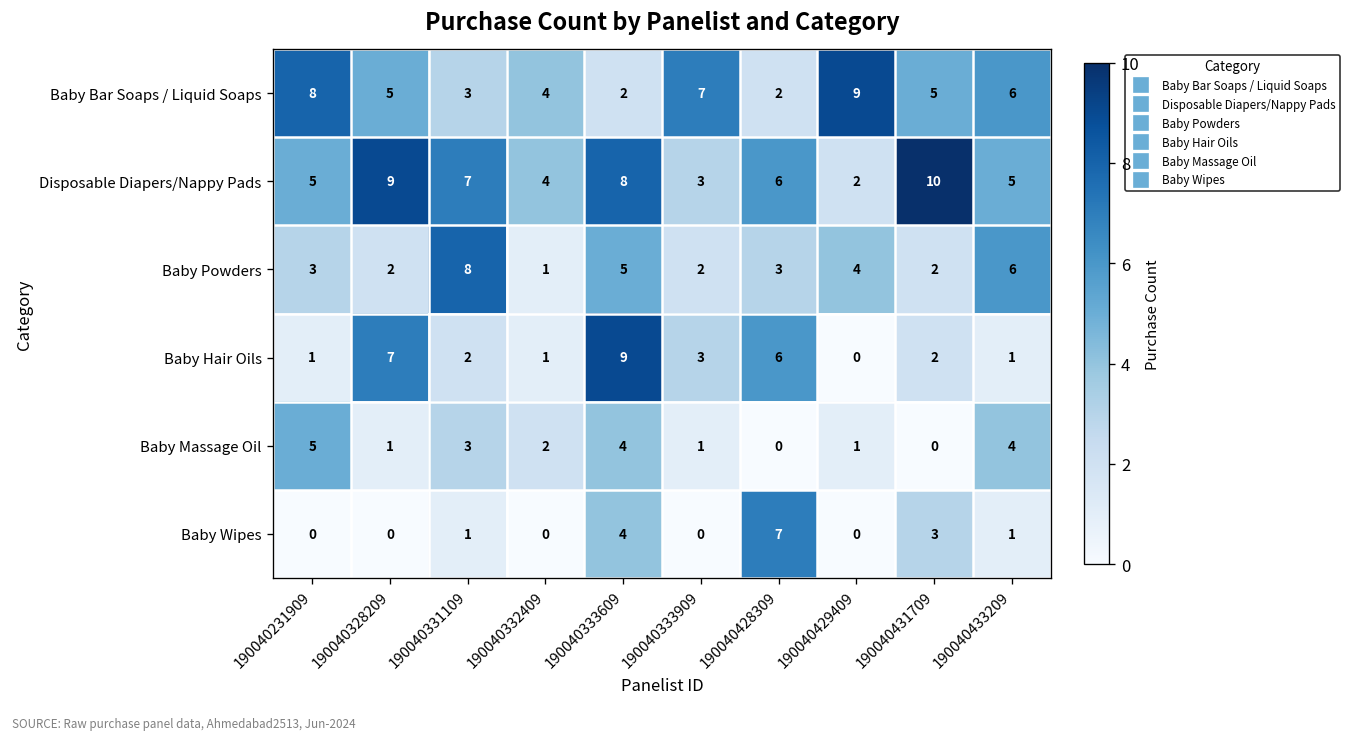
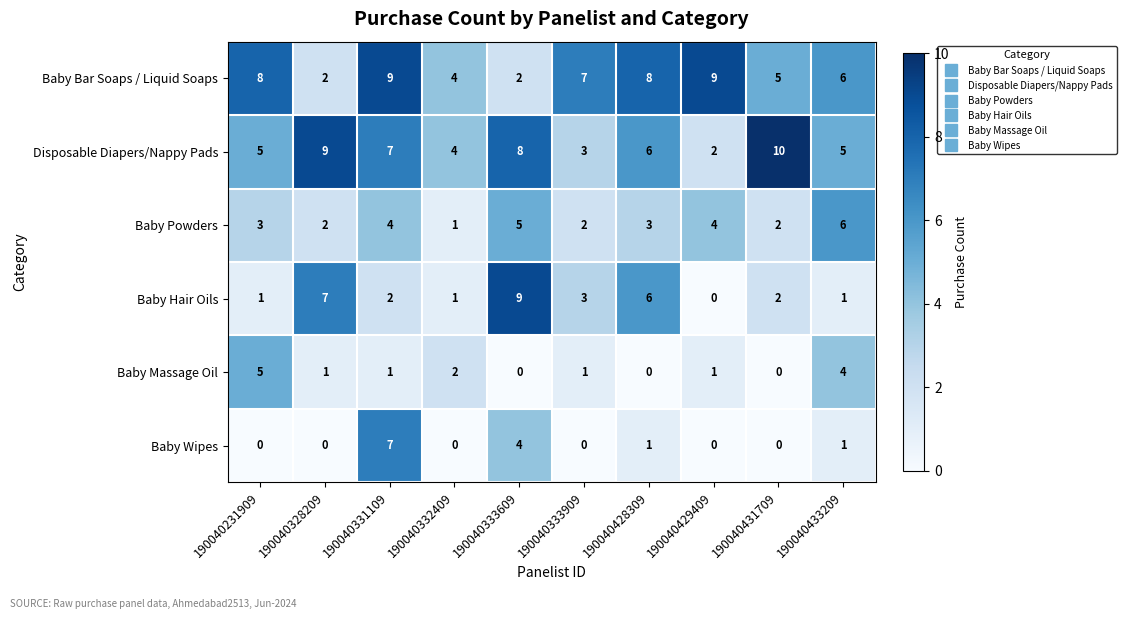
Baby Bar Soaps / Liquid Soaps, 190040328209: 5 -> 2
Baby Bar Soaps / Liquid Soaps, 190040331109: 3 -> 9
Baby Bar Soaps / Liquid Soaps, 190040428309: 2 -> 8
Baby Powders, 190040331109: 8 -> 4
Baby Massage Oil, 190040331109: 3 -> 1
Baby Massage Oil, 190040333609: 4 -> 0
Baby Wipes, 190040331109: 1 -> 7
Baby Wipes, 190040428309: 7 -> 1
Baby Wipes, 190040431709: 3 -> 0
